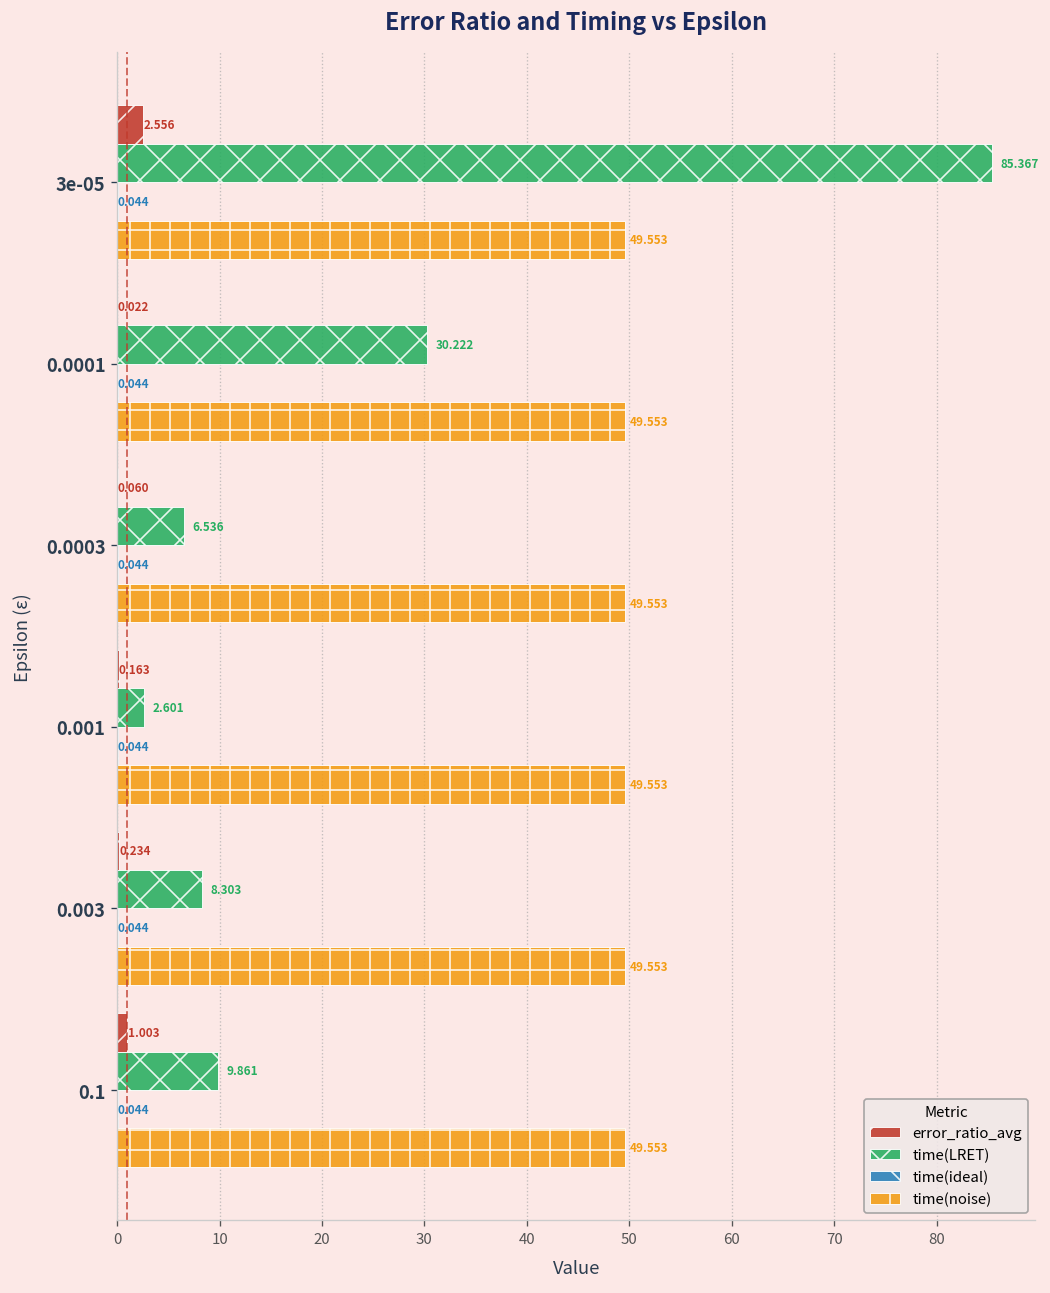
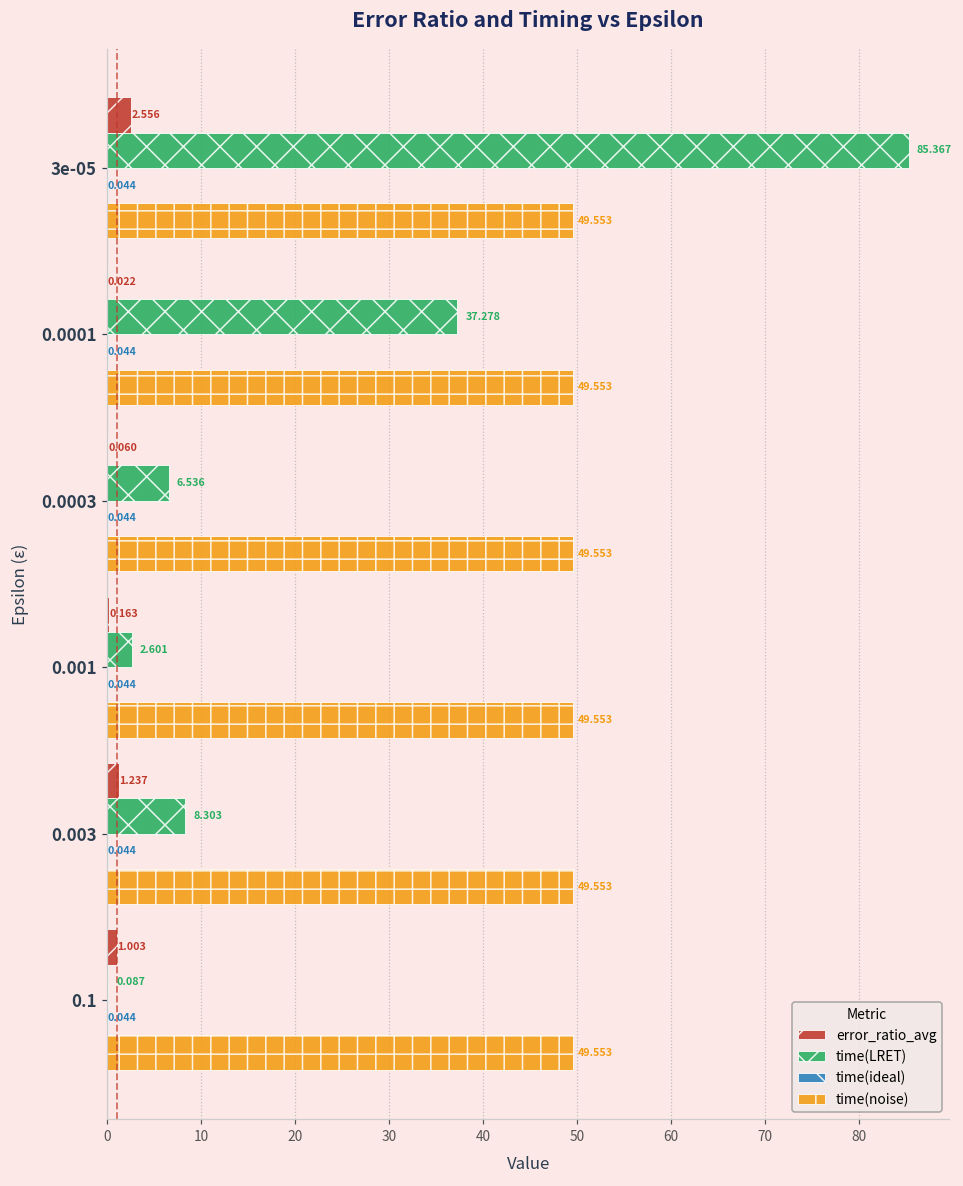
time(LRET), 0.0001: 30.222 -> 37.278
error_ratio_avg, 0.003: 0.234 -> 1.237
time(LRET), 0.1: 9.861 -> 0.087
